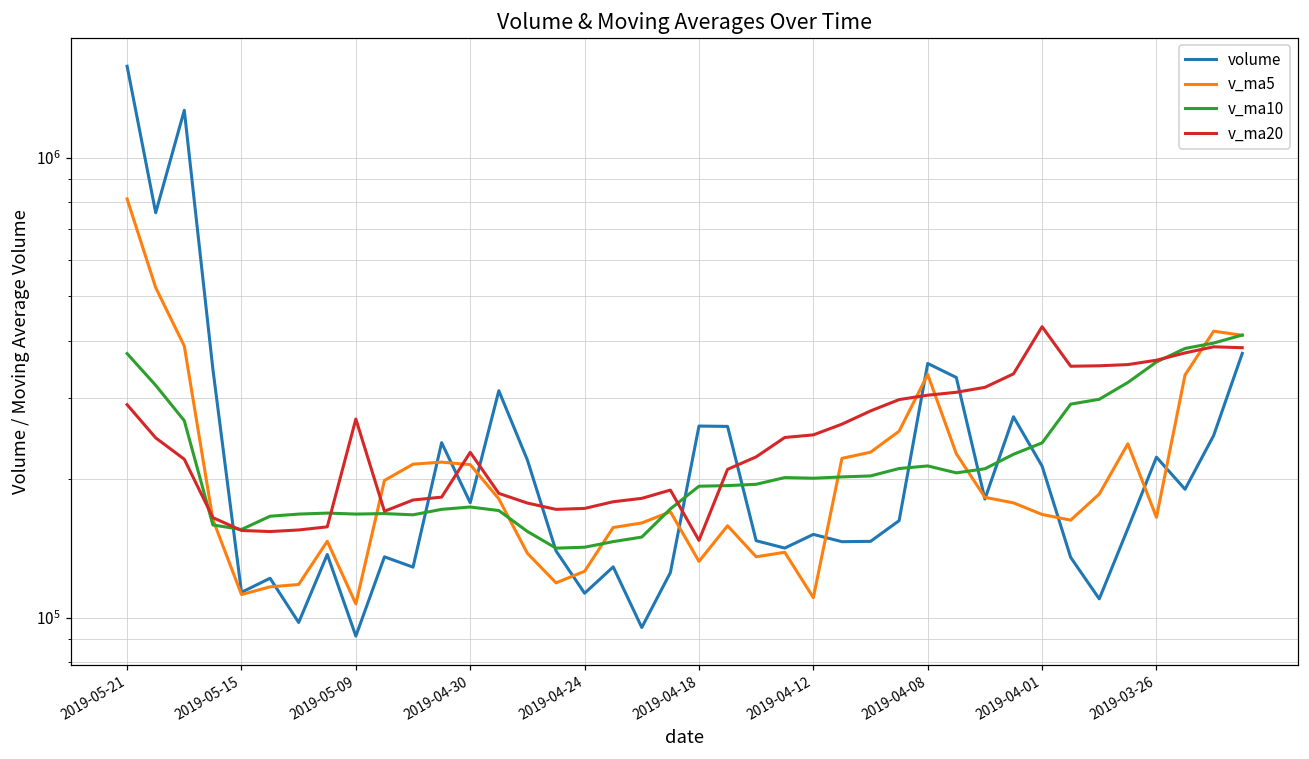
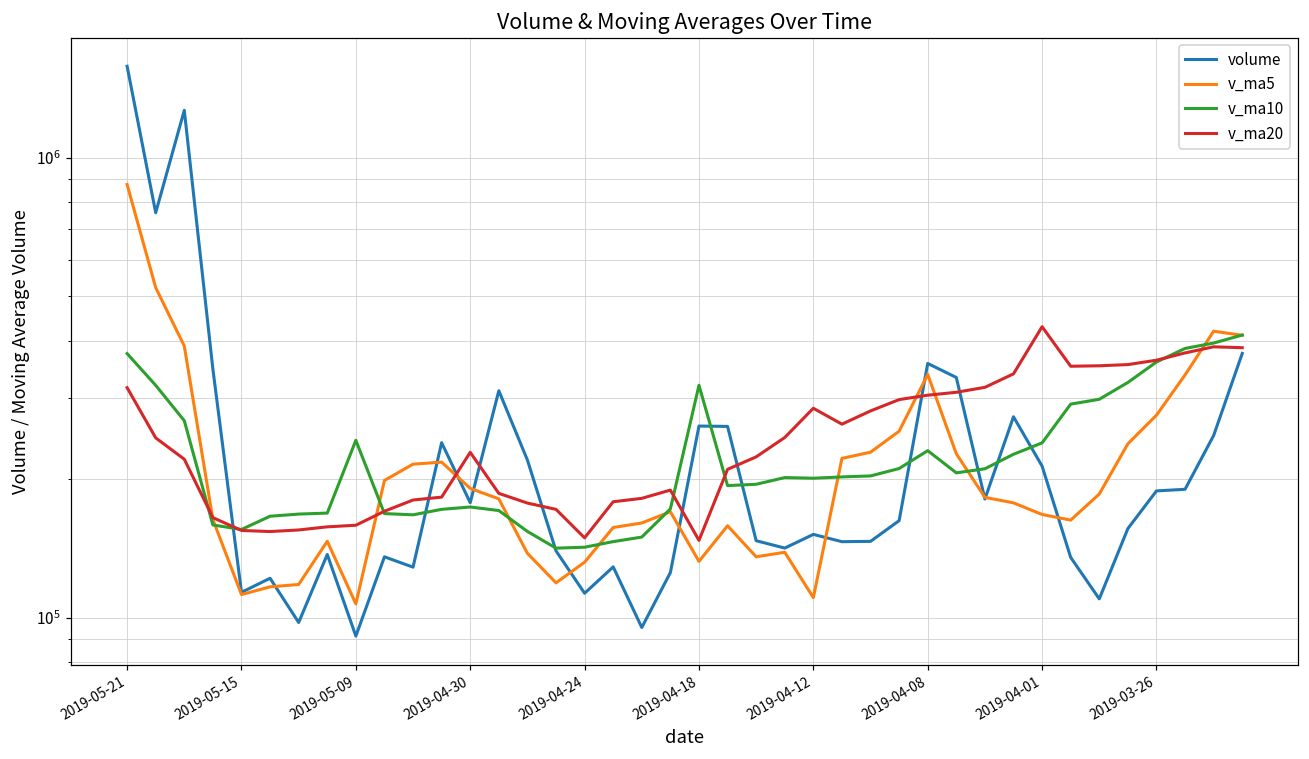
v_ma5, 2019-05-21: 810000 -> 870000
v_ma20, 2019-05-21: 290000 -> 320000
v_ma10, 2019-05-09: 168000 -> 240000
v_ma20, 2019-05-09: 270000 -> 159000
v_ma5, 2019-04-30: 220000 -> 190000
v_ma5, 2019-04-24: 126000 -> 132000
v_ma20, 2019-04-24: 173000 -> 149000
v_ma10, 2019-04-18: 190000 -> 320000
v_ma20, 2019-04-12: 250000 -> 290000
v_ma10, 2019-04-08: 210000 -> 230000
volume, 2019-03-26: 220000 -> 190000
v_ma5, 2019-03-26: 165000 -> 280000
